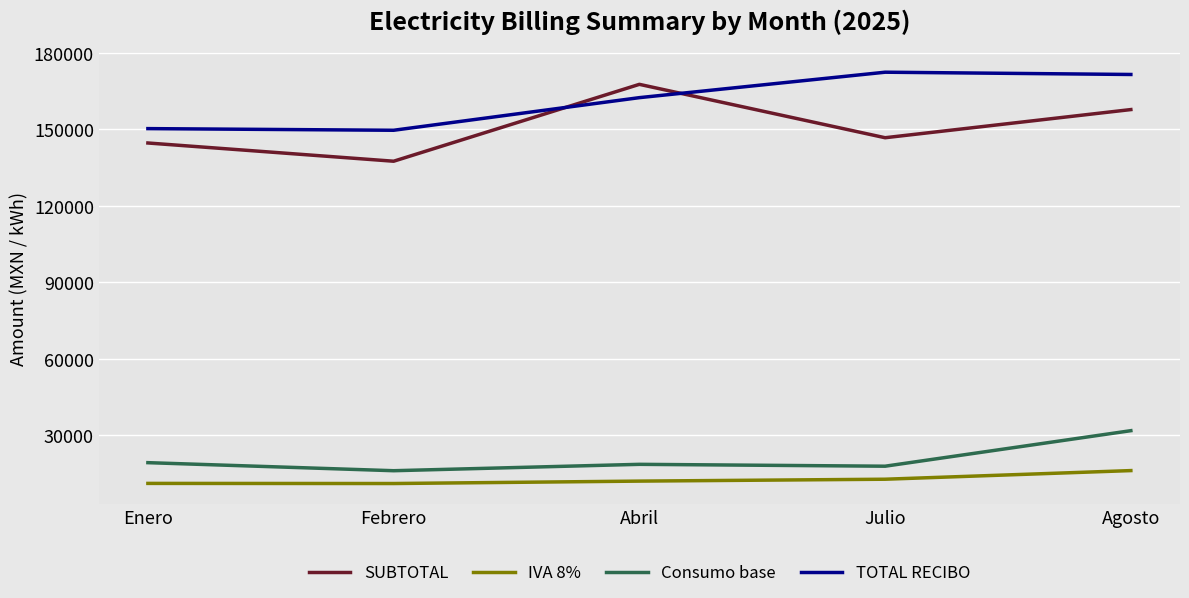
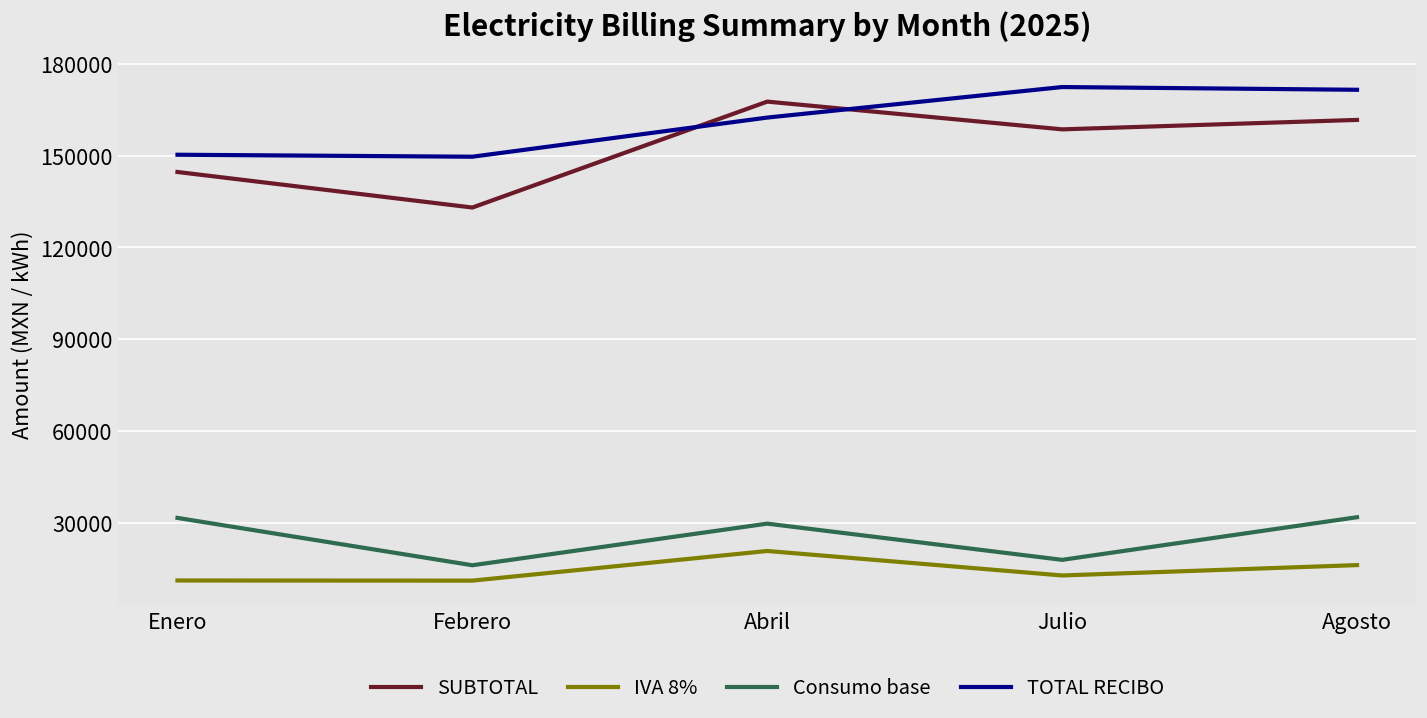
Consumo base, Enero: 19000 -> 32000
SUBTOTAL, Febrero: 138000 -> 133000
IVA 8%, Abril: 12000 -> 21000
Consumo base, Abril: 19000 -> 30000
SUBTOTAL, Julio: 147000 -> 159000
SUBTOTAL, Agosto: 158000 -> 162000
